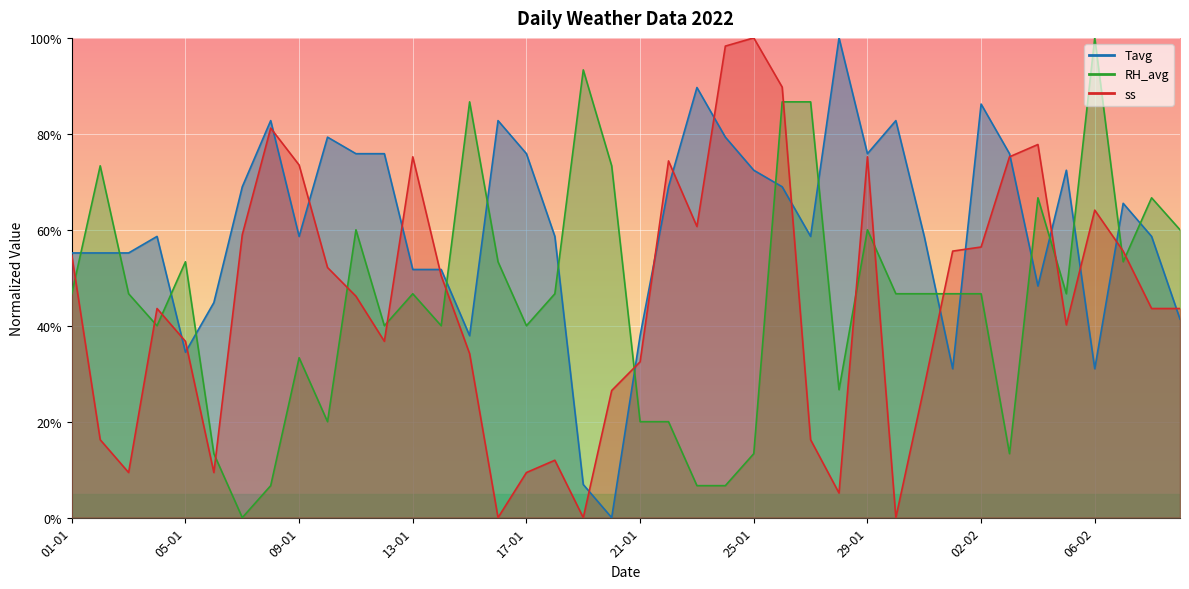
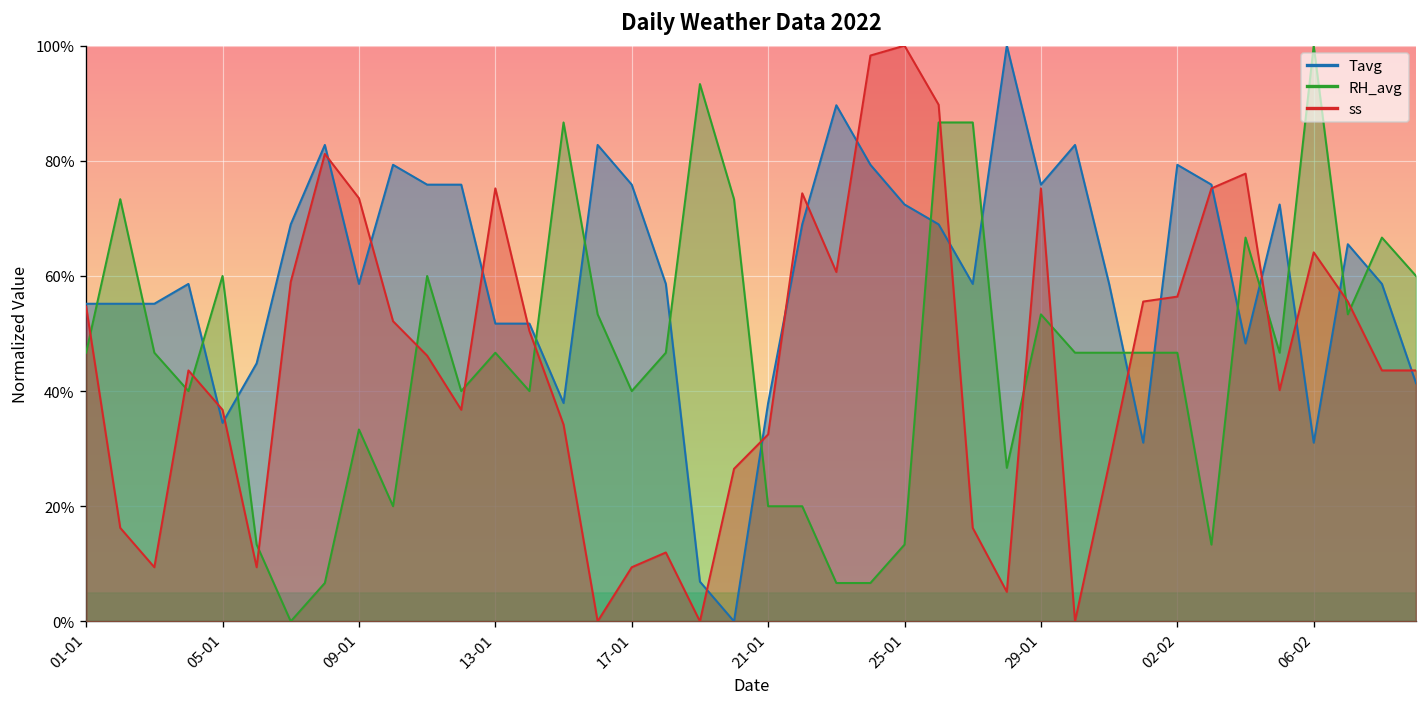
RH_avg, 05-01: 53% -> 60%
RH_avg, 29-01: 60% -> 53%
Tavg, 02-02: 86% -> 79%
